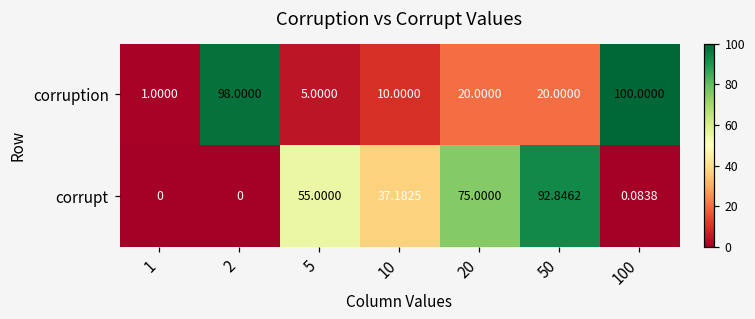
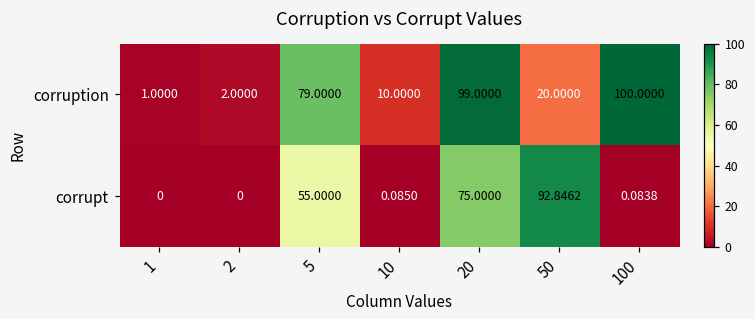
corruption, 2: 98.0000 -> 2.0000
corruption, 5: 5.0000 -> 79.0000
corruption, 20: 20.0000 -> 99.0000
corrupt, 10: 37.1825 -> 0.0850
